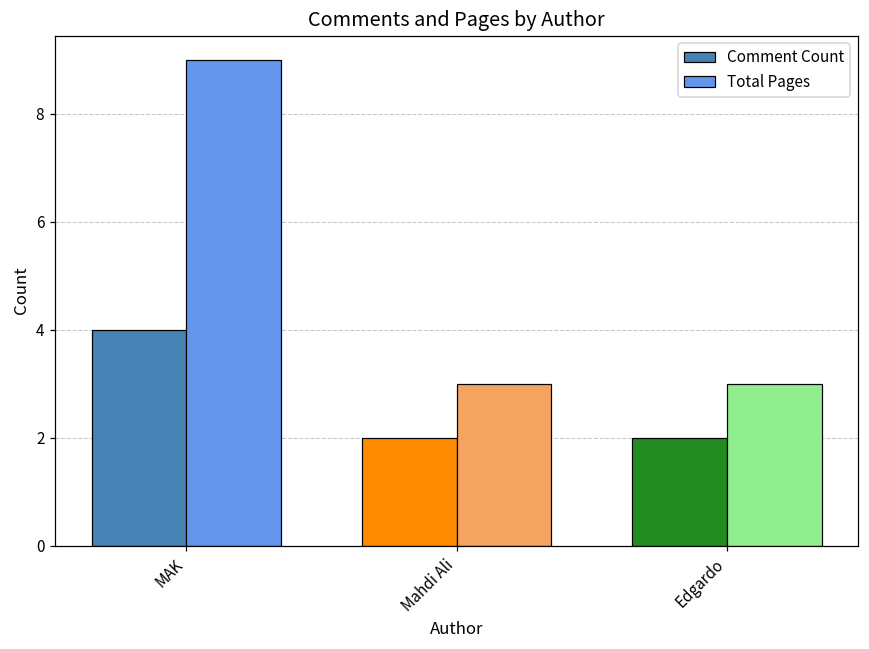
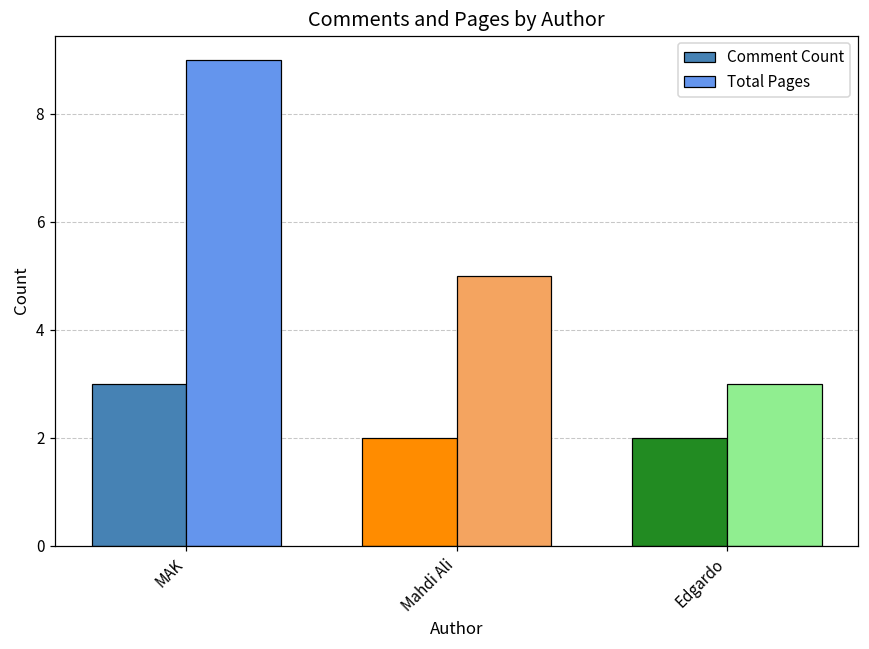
Comment Count, MAK: 4 -> 3
Total Pages, Mahdi Ali: 3 -> 5
